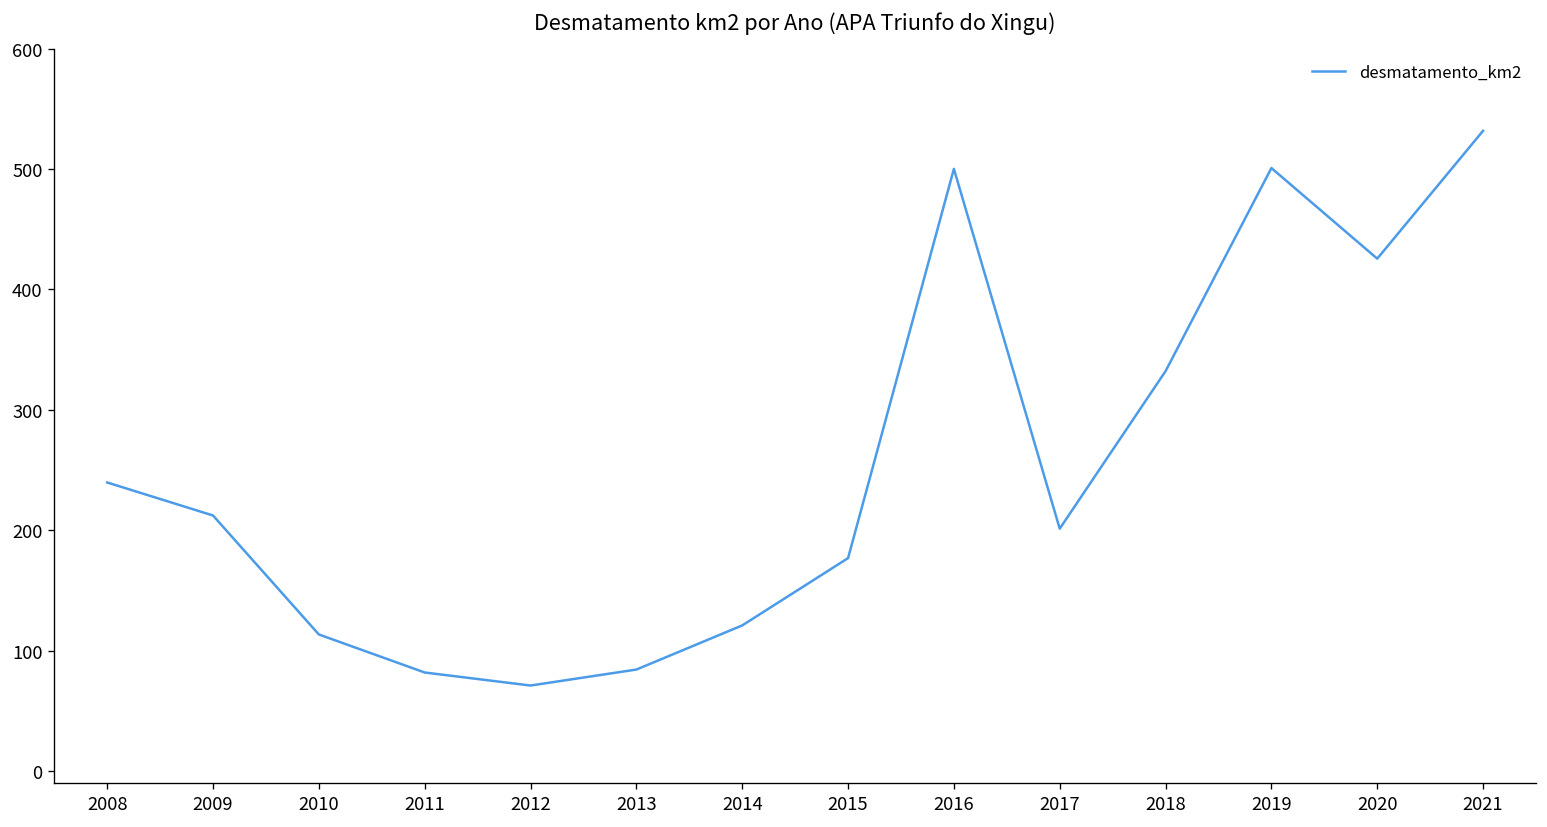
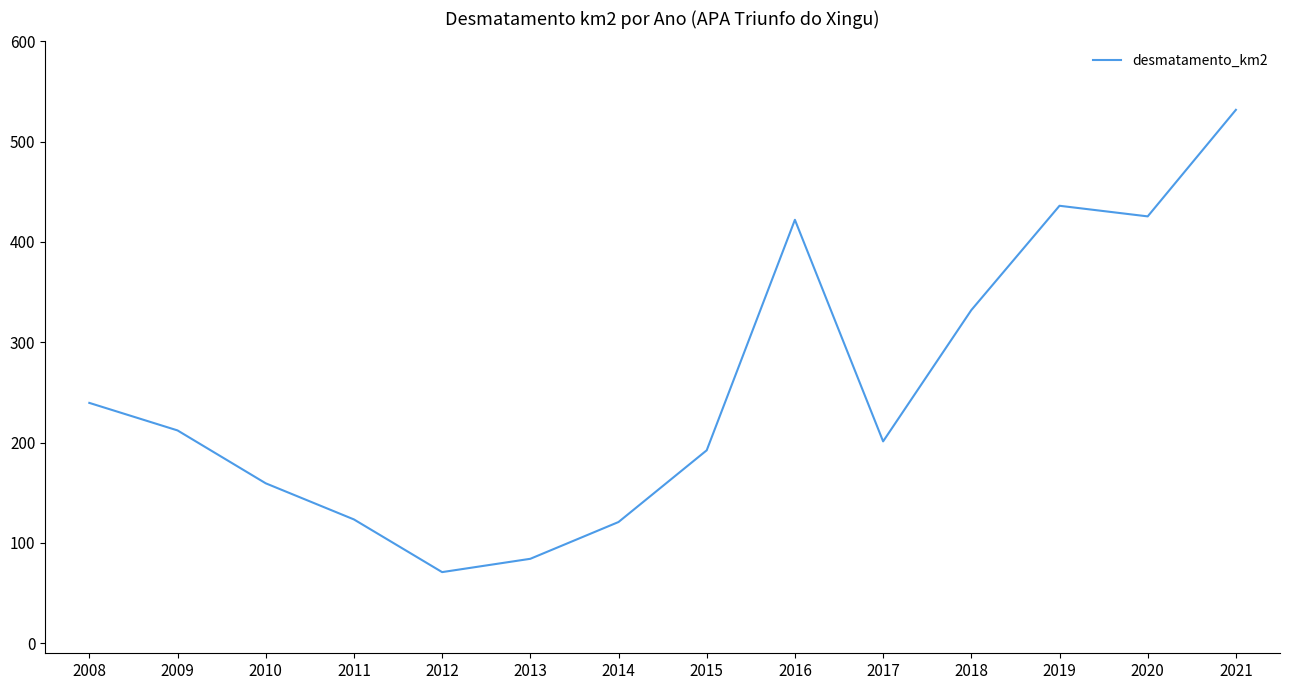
2010: 113 -> 159
2011: 82 -> 123
2015: 177 -> 192
2016: 500 -> 422
2019: 501 -> 436
